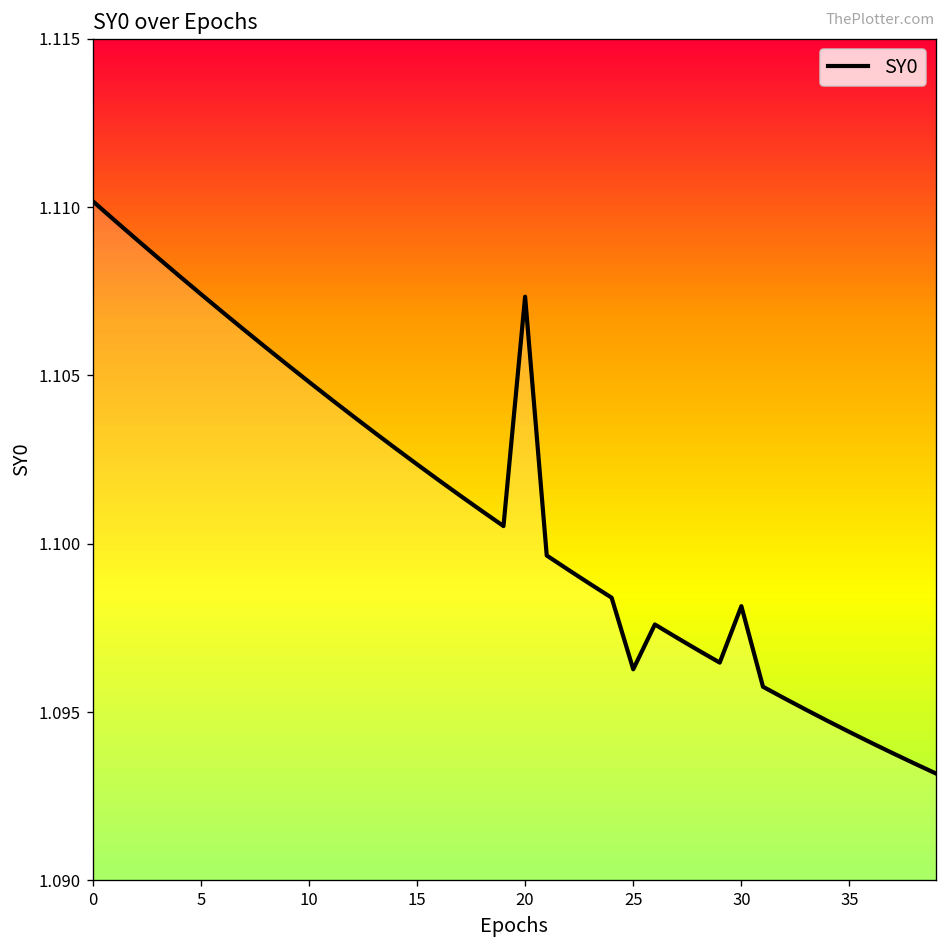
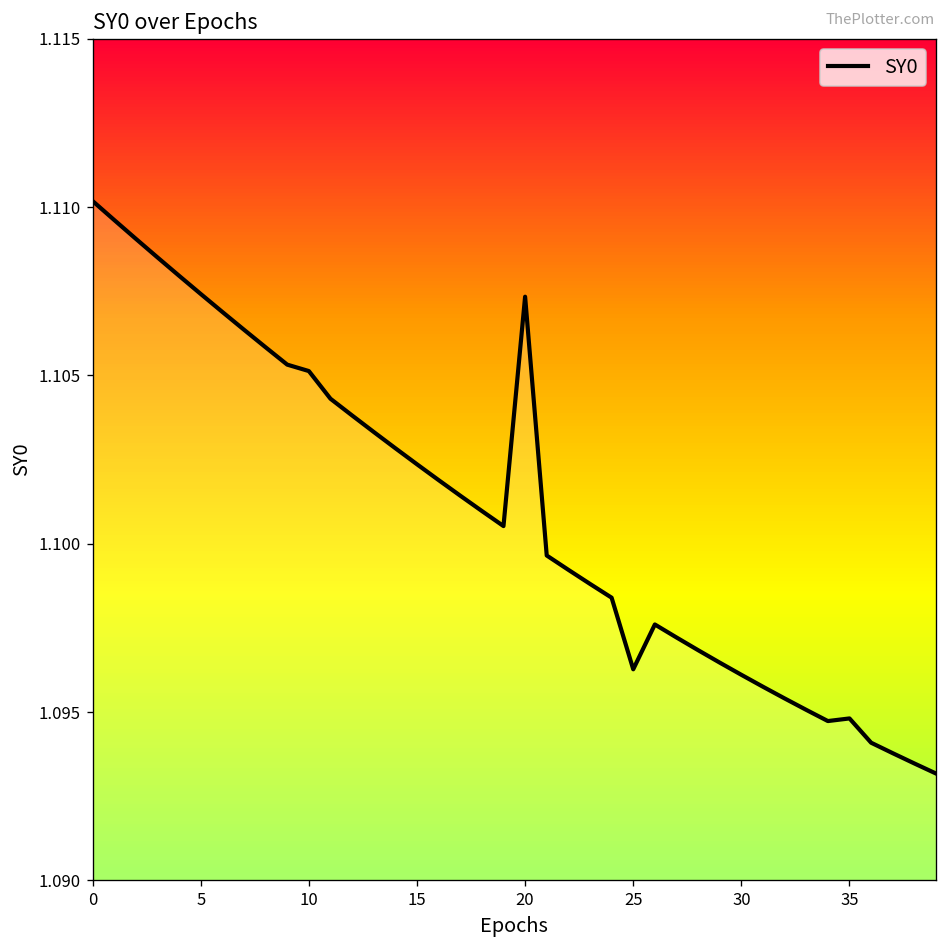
10: 1.1048 -> 1.1051
30: 1.0981 -> 1.0961
35: 1.0944 -> 1.0948
